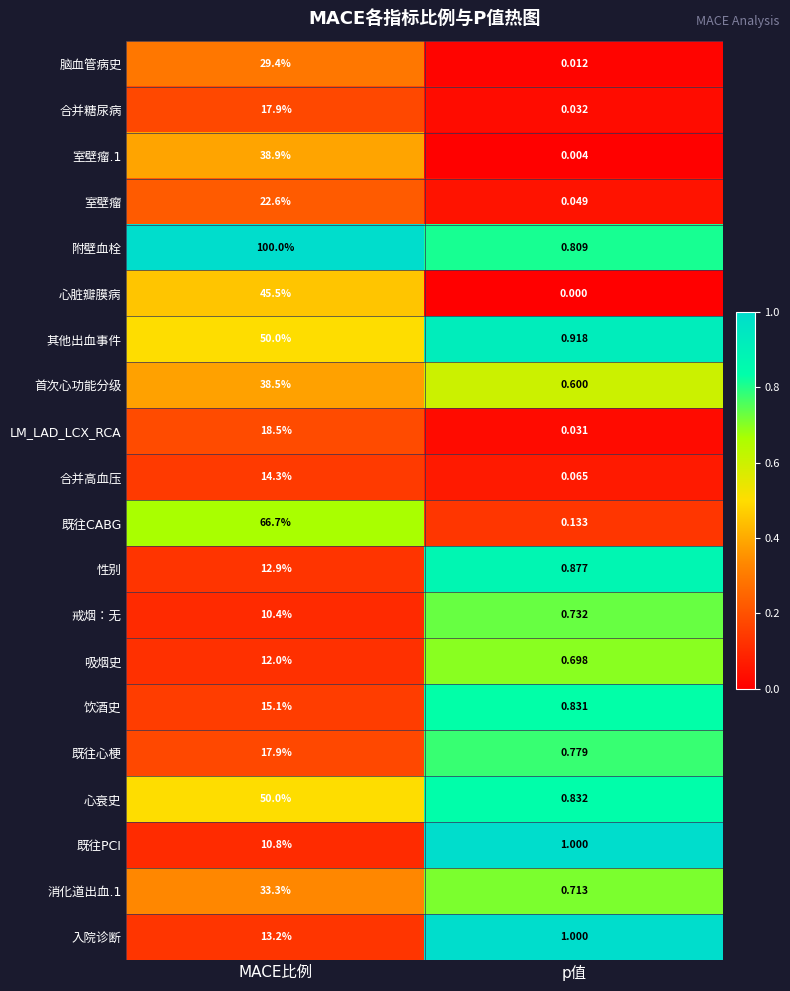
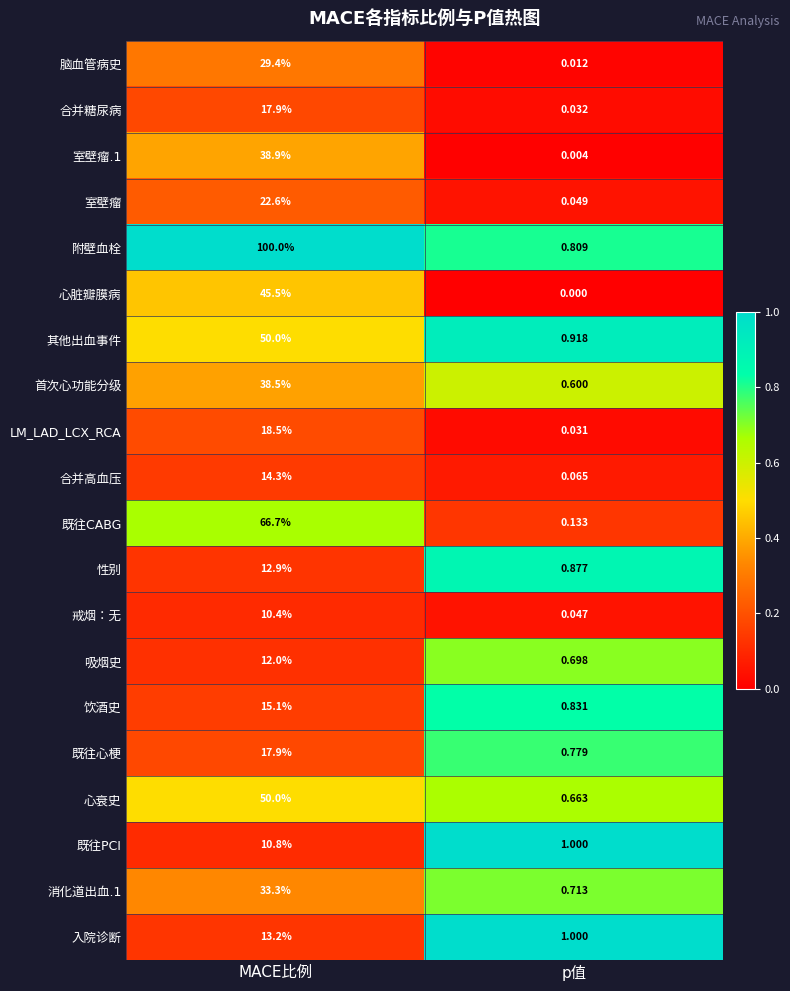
戒烟：无, p值: 0.732 -> 0.047
心衰史, p值: 0.832 -> 0.663
